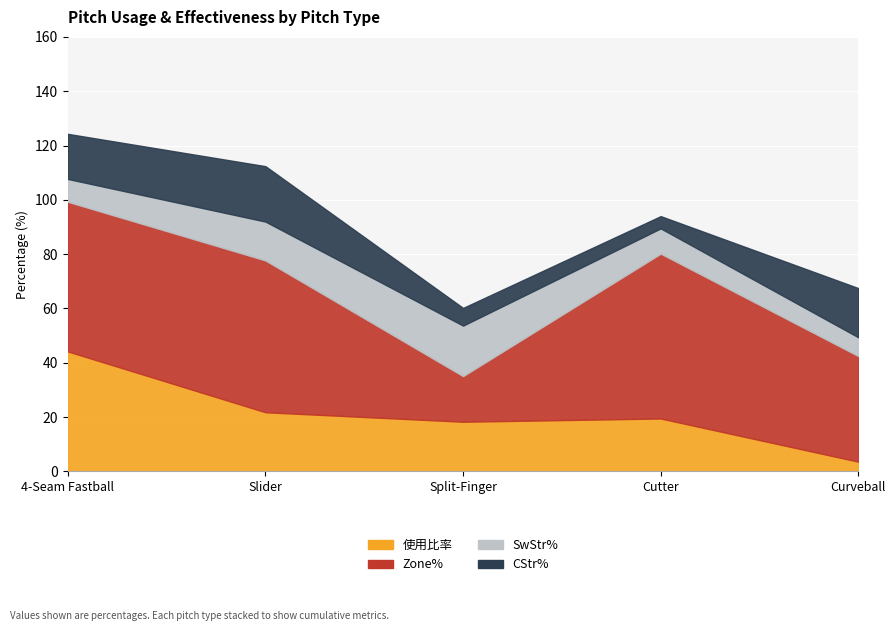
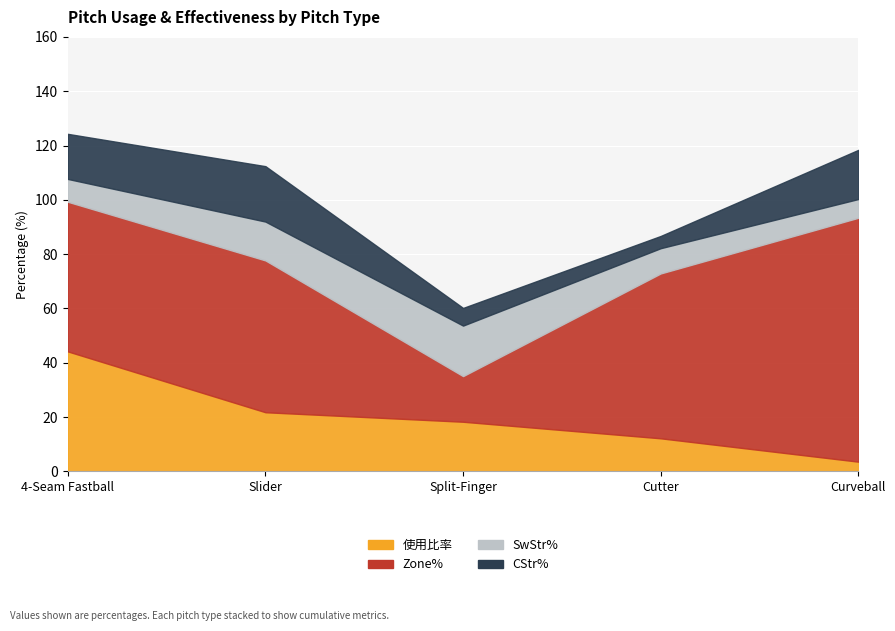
使用比率, Cutter: 20 -> 12
Zone%, Curveball: 39 -> 90
